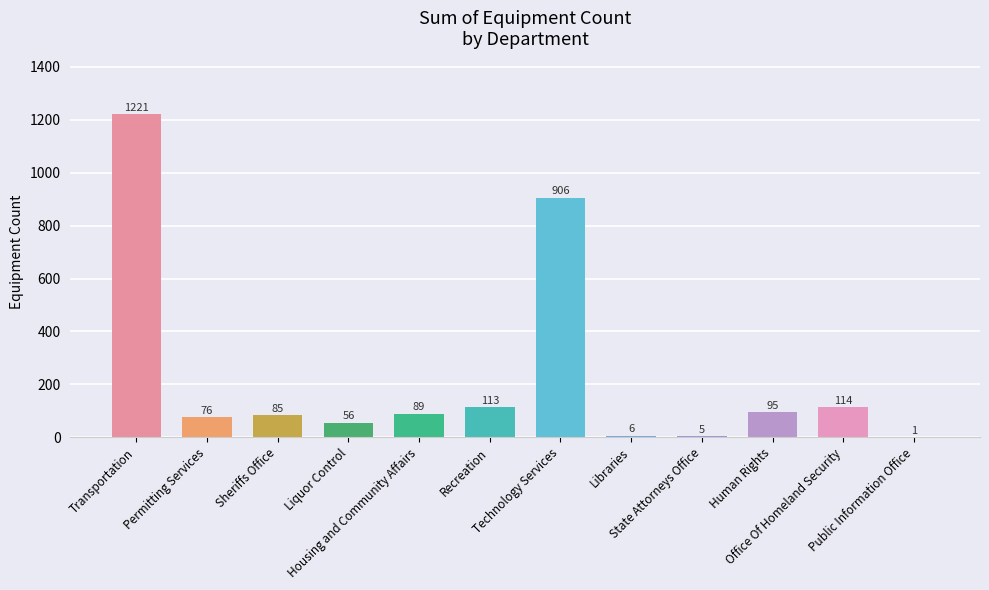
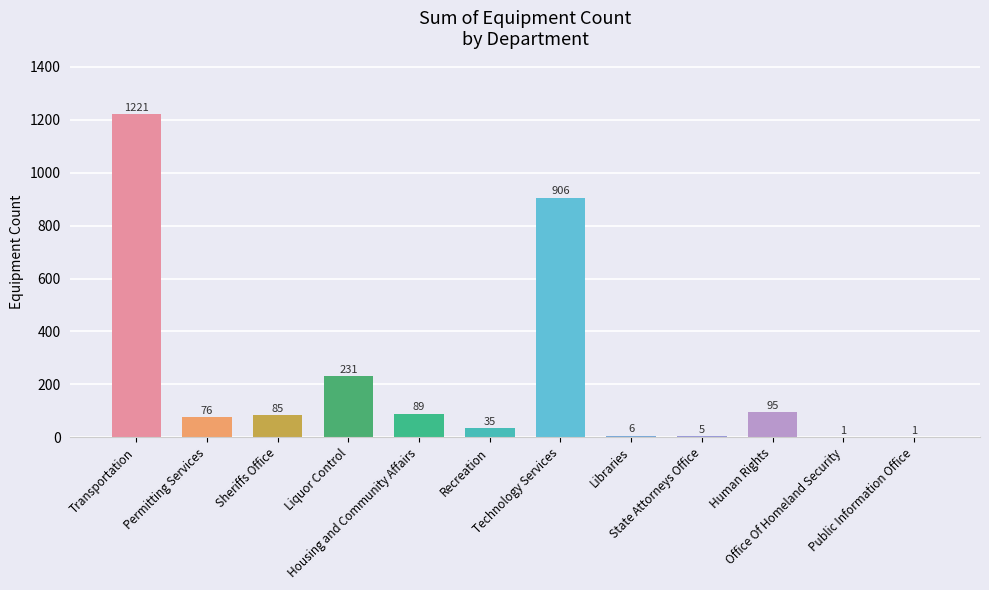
Liquor Control: 56 -> 231
Recreation: 113 -> 35
Office Of Homeland Security: 114 -> 1
